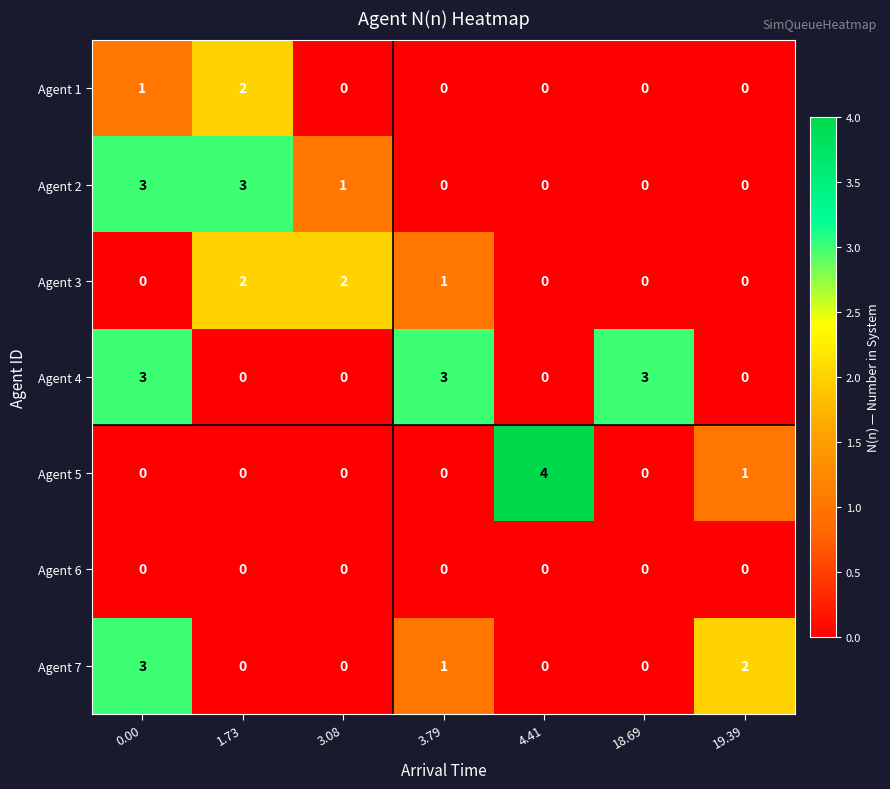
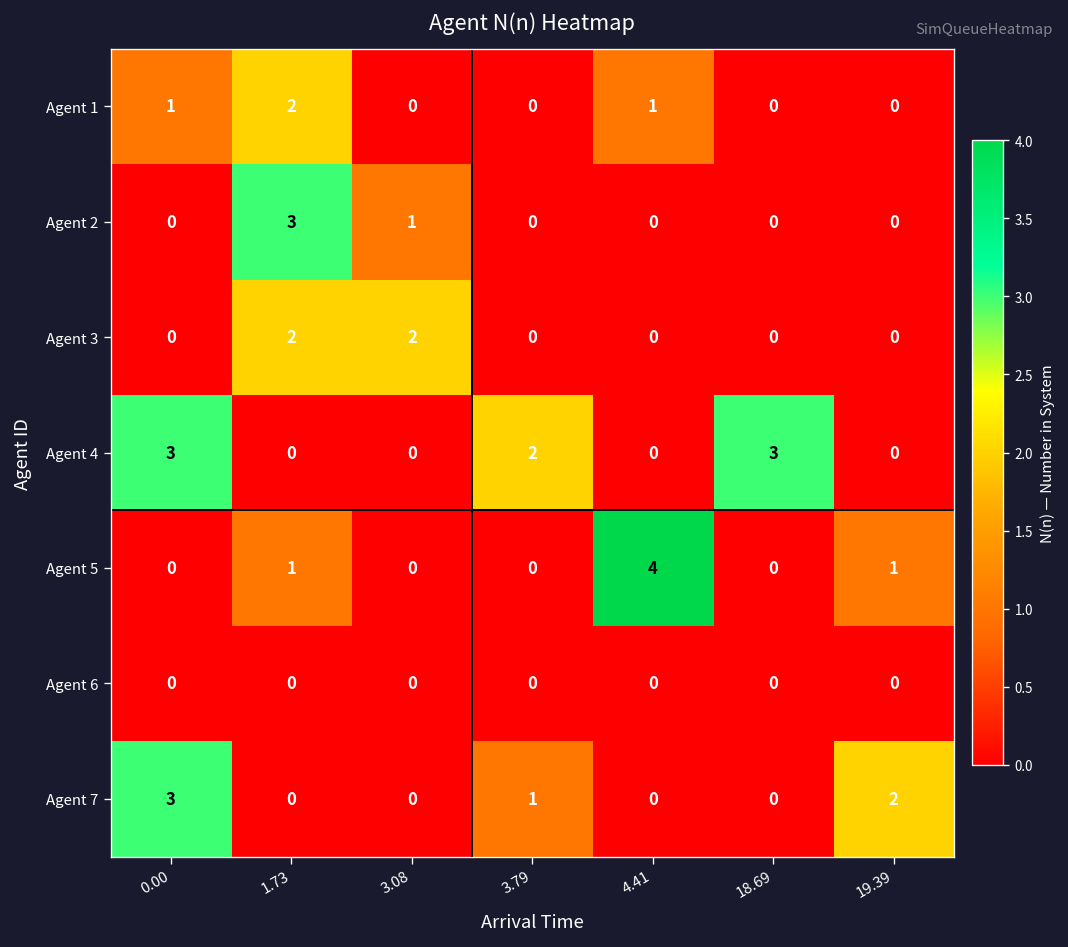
Agent 1, 4.41: 0 -> 1
Agent 2, 0.00: 3 -> 0
Agent 3, 3.79: 1 -> 0
Agent 4, 3.79: 3 -> 2
Agent 5, 1.73: 0 -> 1
